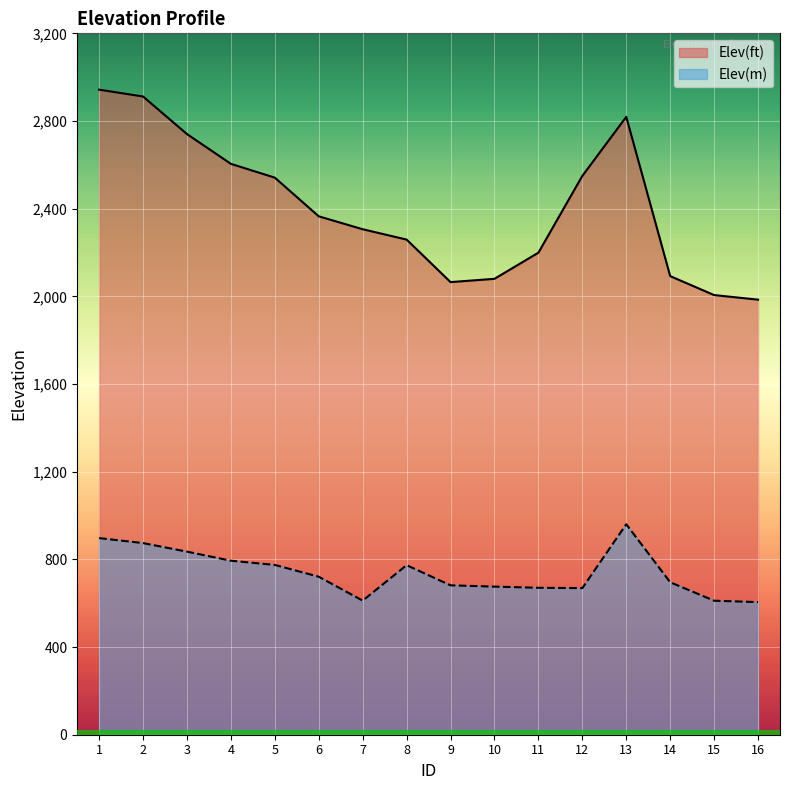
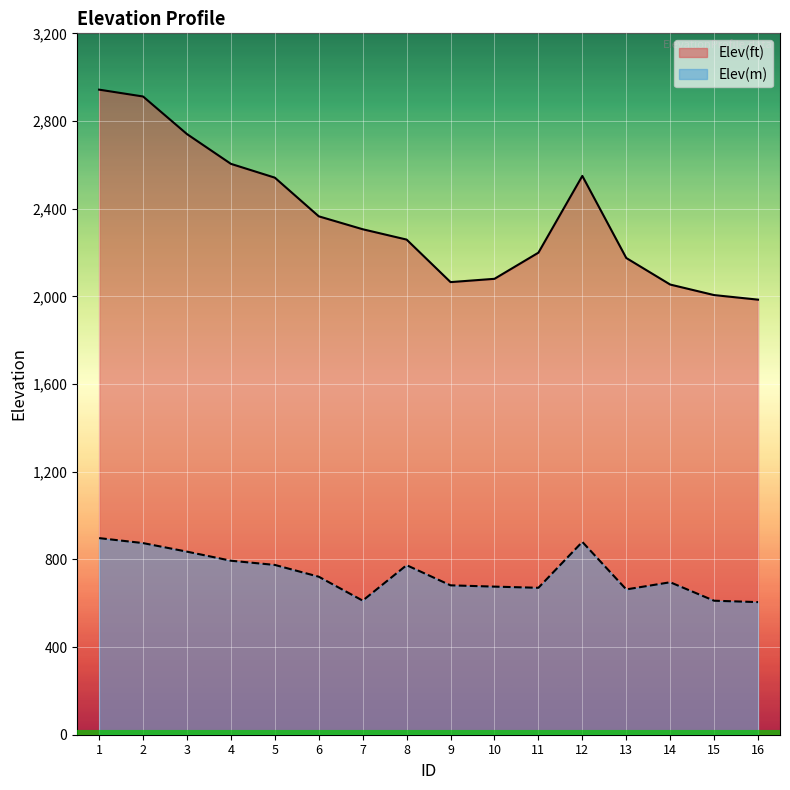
Elev(m), 12: 670 -> 880
Elev(ft), 13: 2,820 -> 2,180
Elev(m), 13: 960 -> 660
Elev(ft), 14: 2,090 -> 2,050
